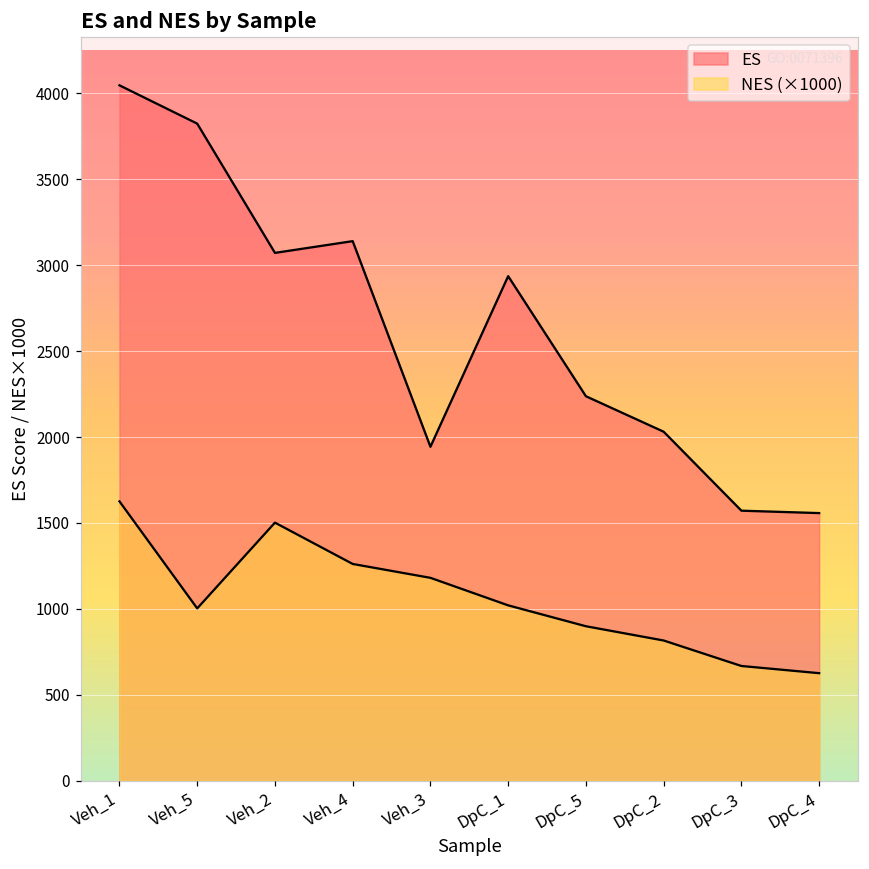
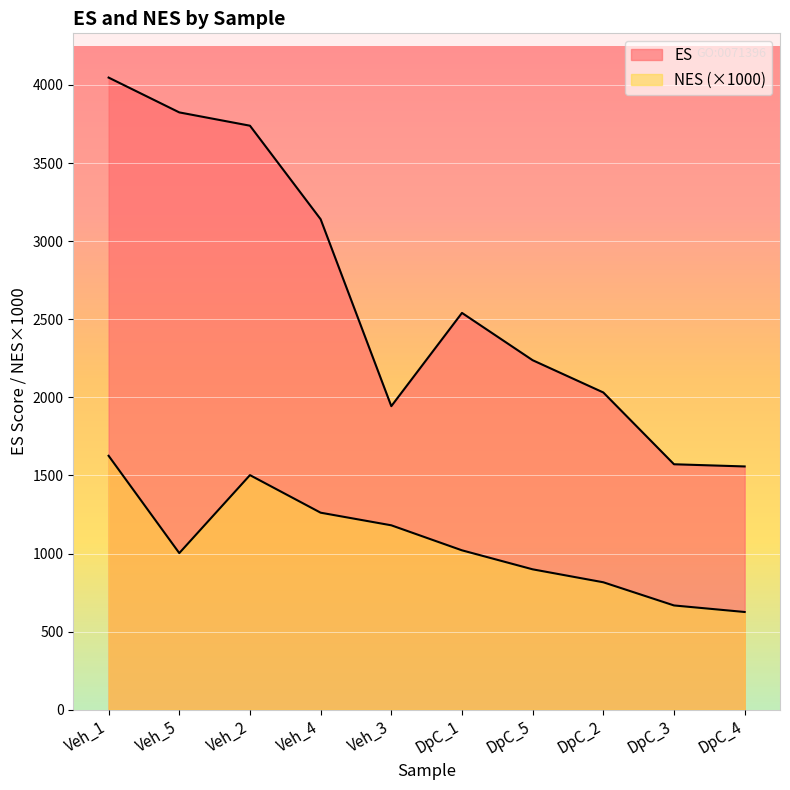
ES, Veh_2: 3070 -> 3740
ES, DpC_1: 2940 -> 2540
